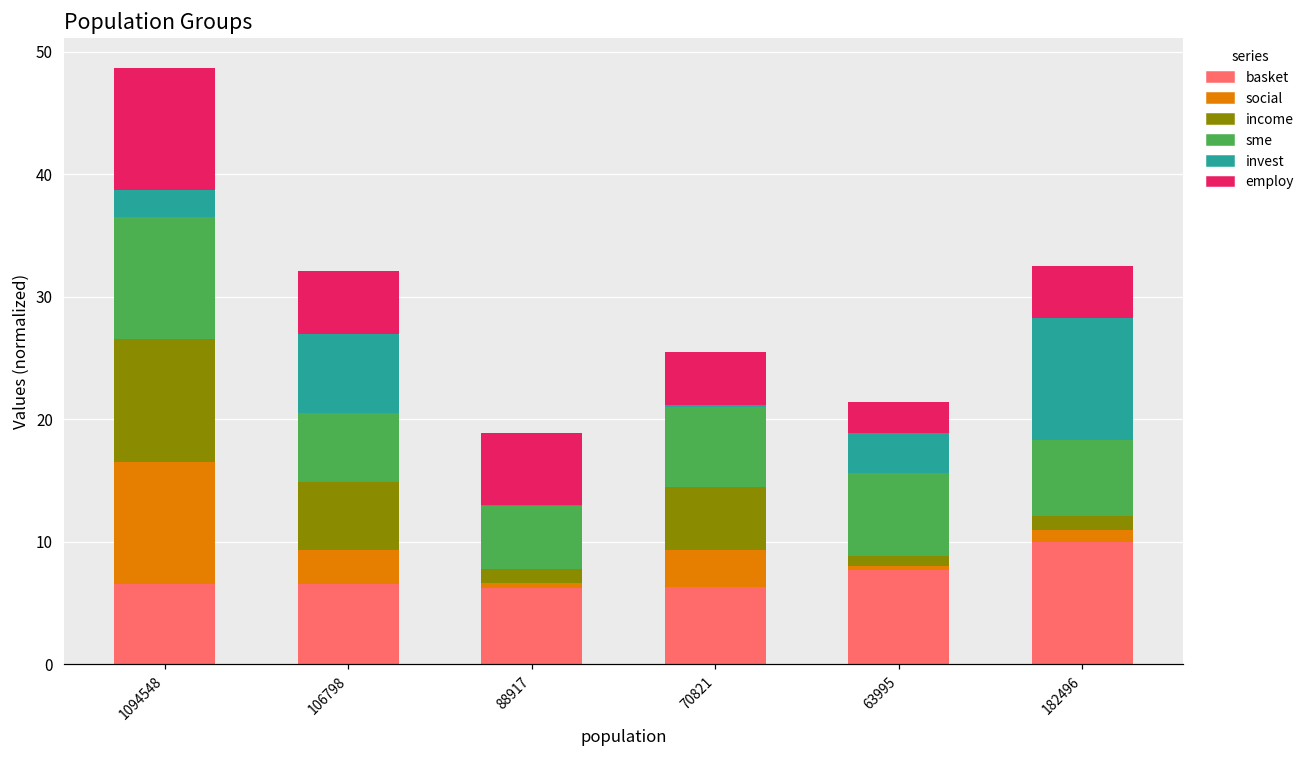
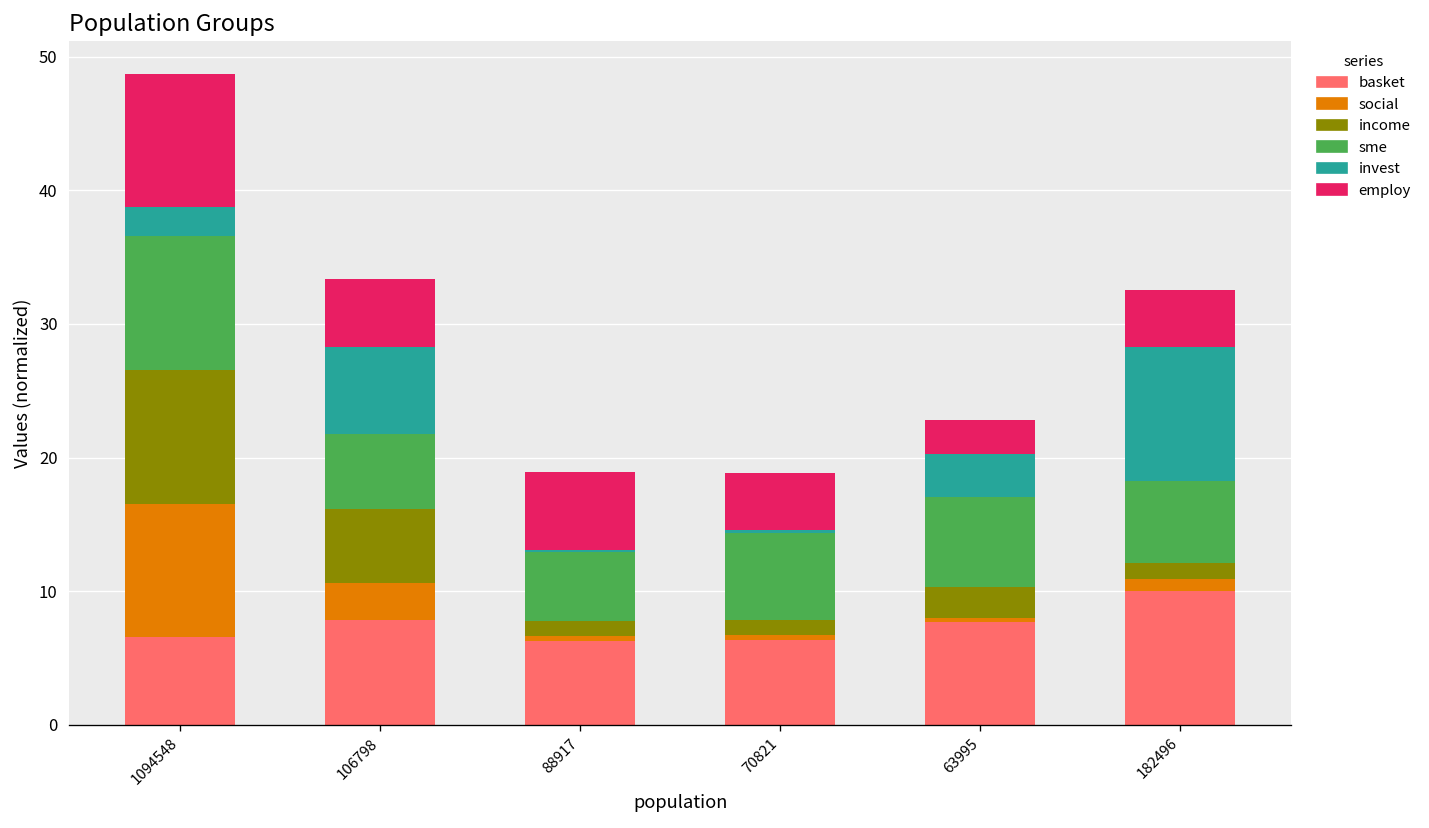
basket, 106798: 6.6 -> 7.8
social, 70821: 3.0 -> 0.4
income, 70821: 5.1 -> 1.1
income, 63995: 0.9 -> 2.3
